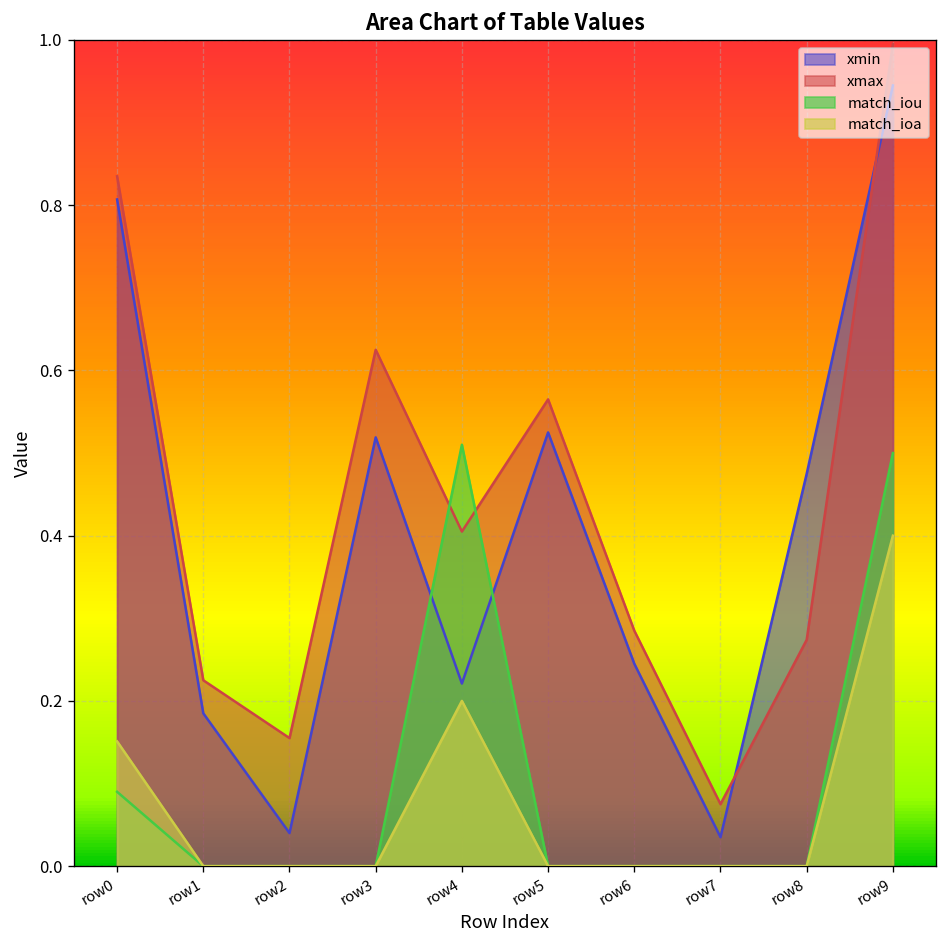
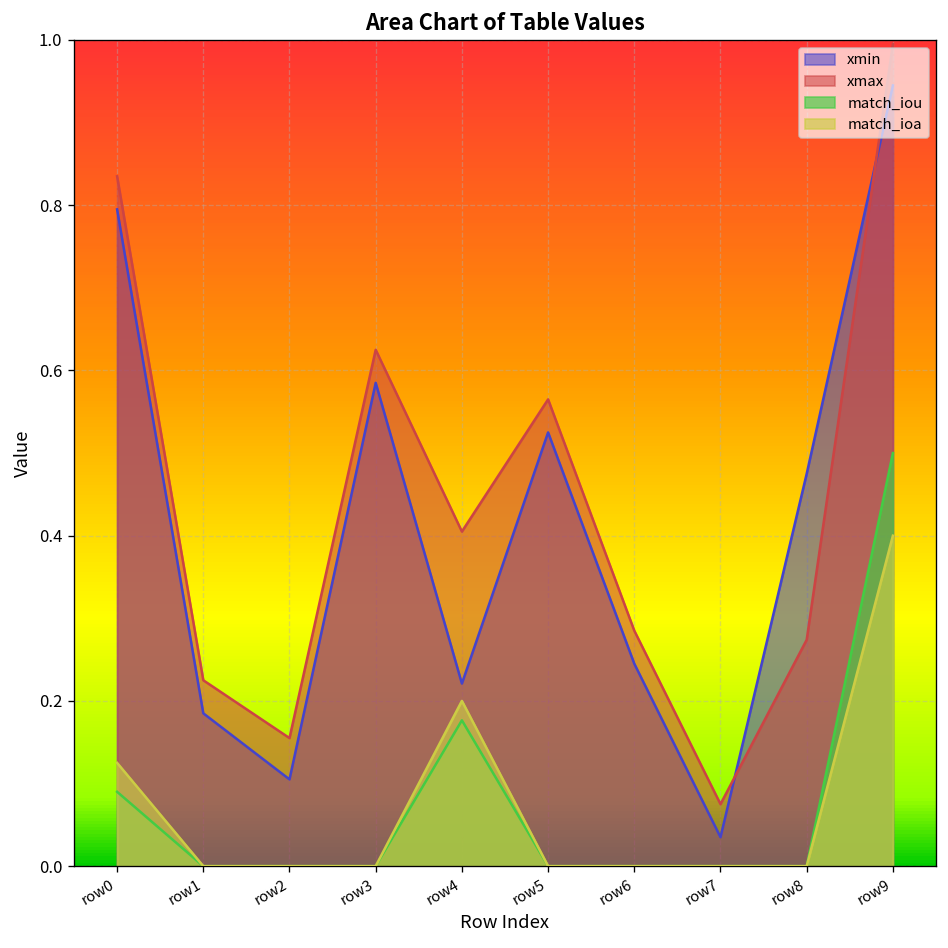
xmin, row0: 0.81 -> 0.80
match_ioa, row0: 0.15 -> 0.13
xmin, row2: 0.04 -> 0.11
xmin, row3: 0.52 -> 0.59
match_iou, row4: 0.51 -> 0.18
